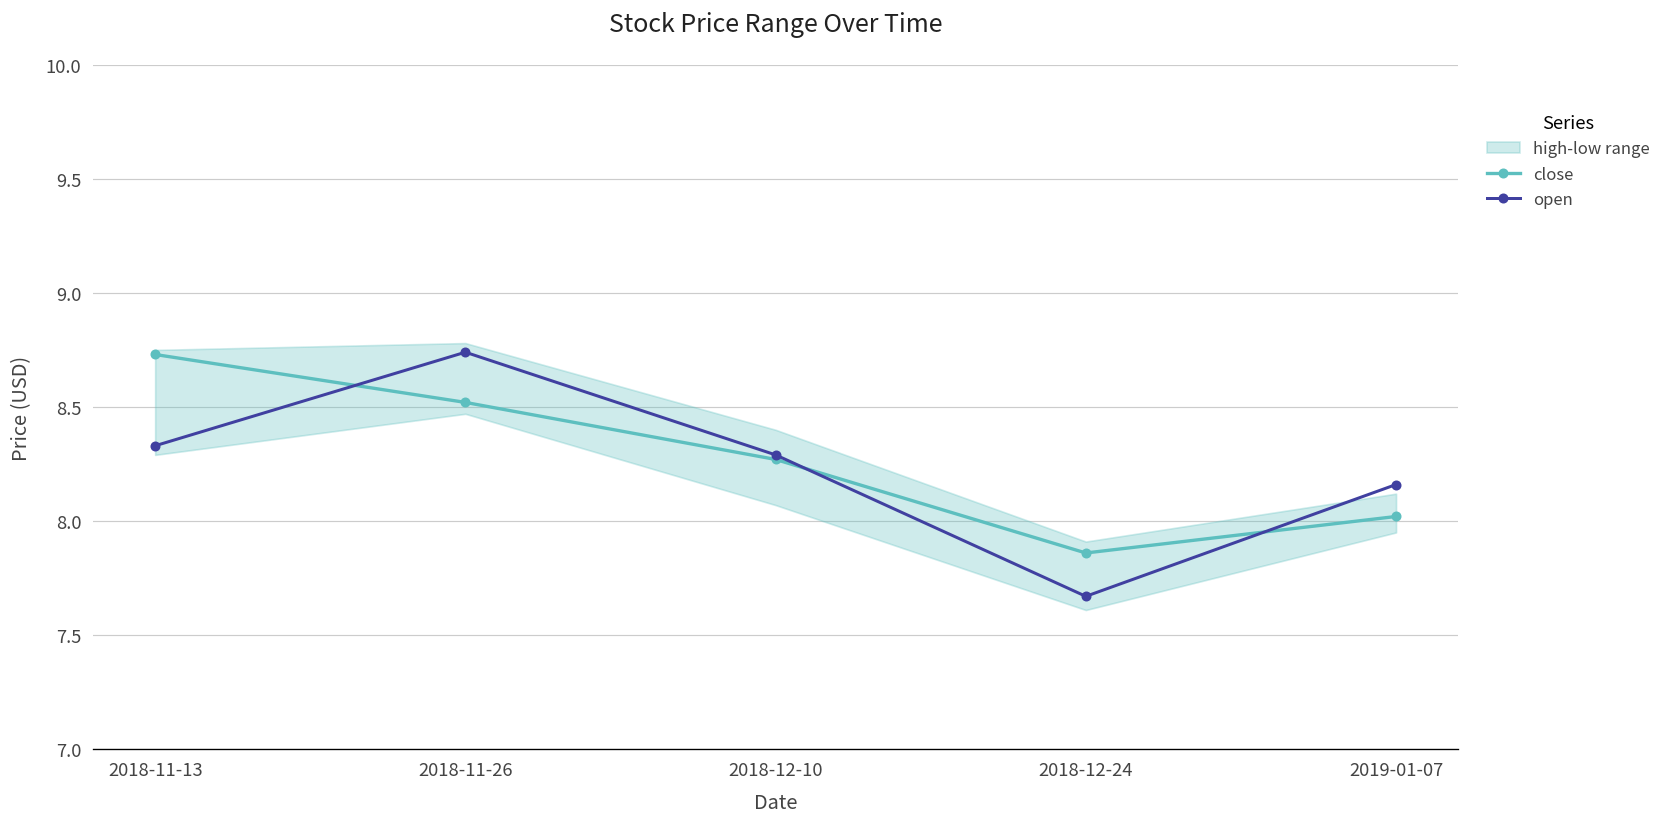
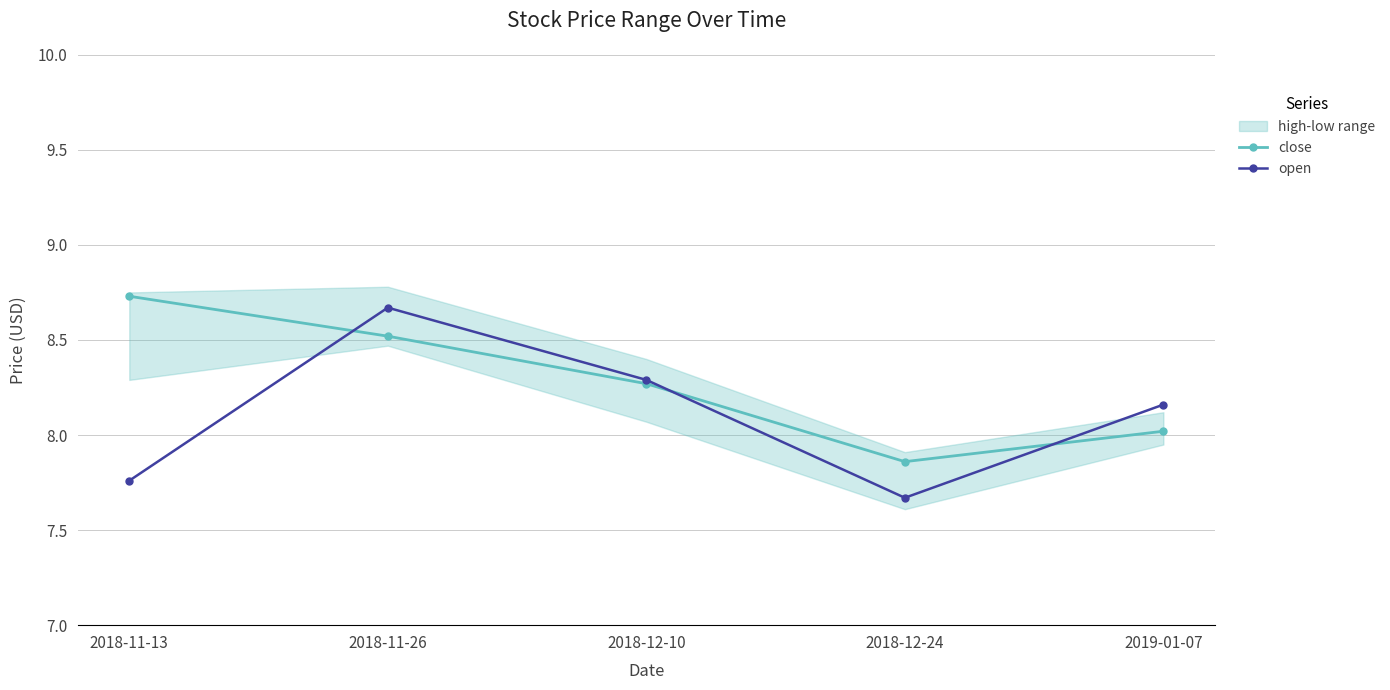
open, 2018-11-13: 8.33 -> 7.76
open, 2018-11-26: 8.74 -> 8.67
